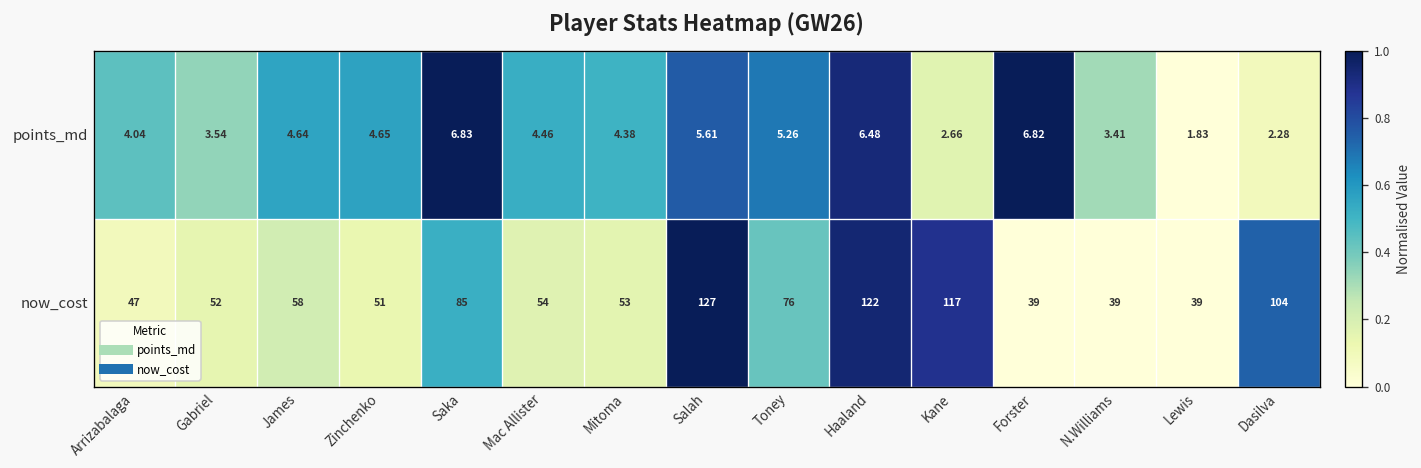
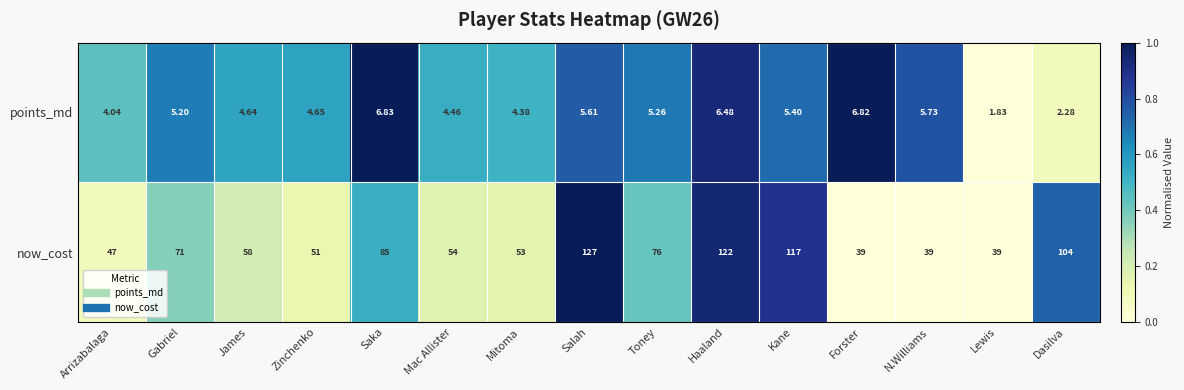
points_md, Gabriel: 3.54 -> 5.20
points_md, Kane: 2.66 -> 5.40
points_md, N.Williams: 3.41 -> 5.73
now_cost, Gabriel: 52 -> 71
